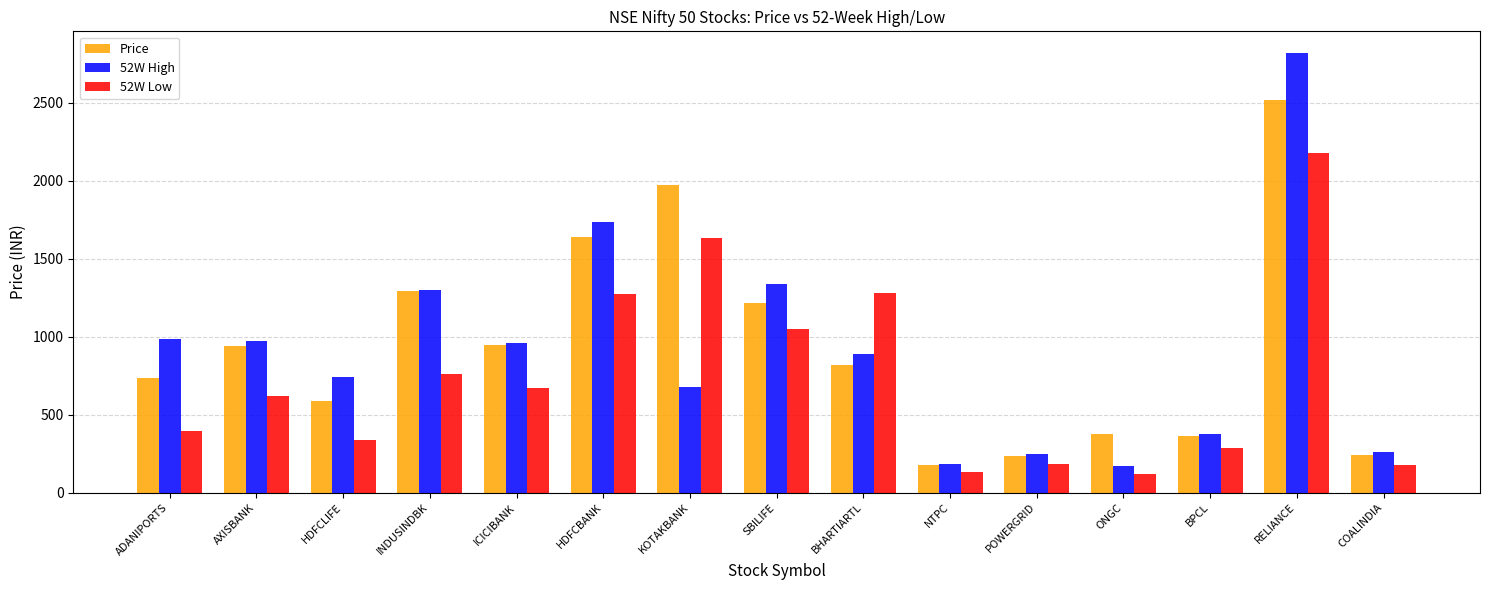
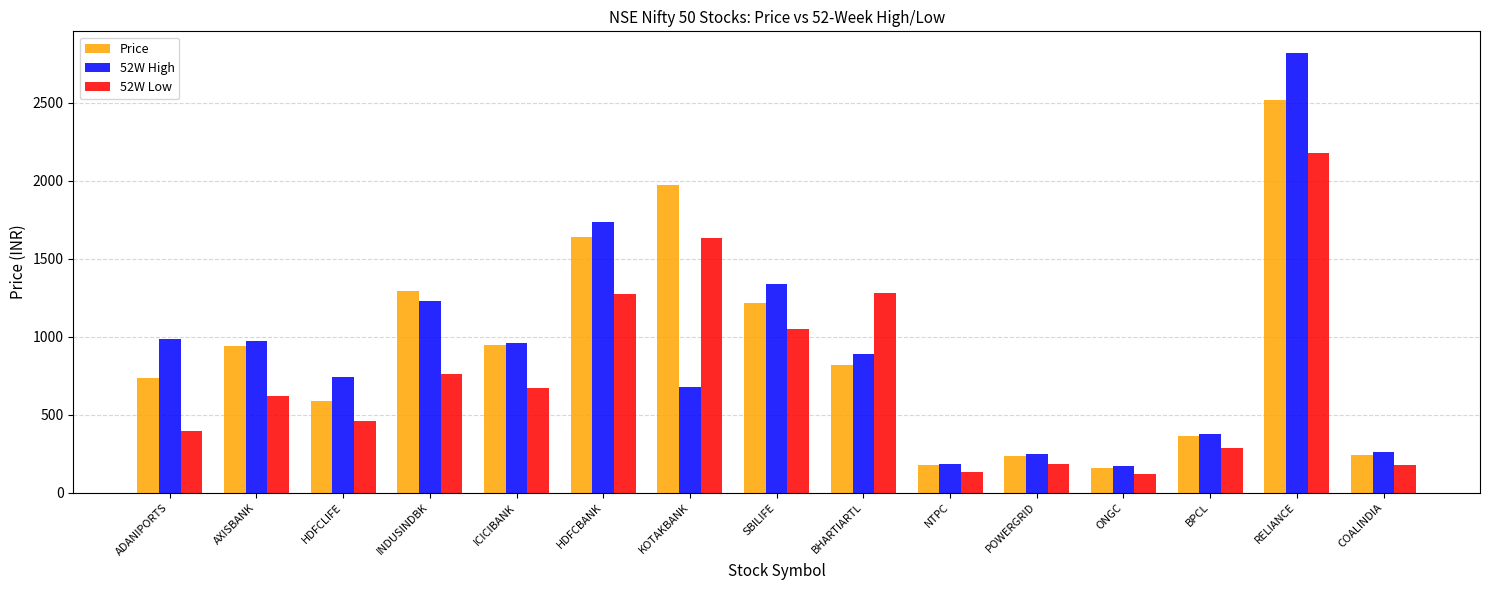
52W Low, HDFCLIFE: 340 -> 460
52W High, INDUSINDBK: 1300 -> 1230
Price, ONGC: 380 -> 160
